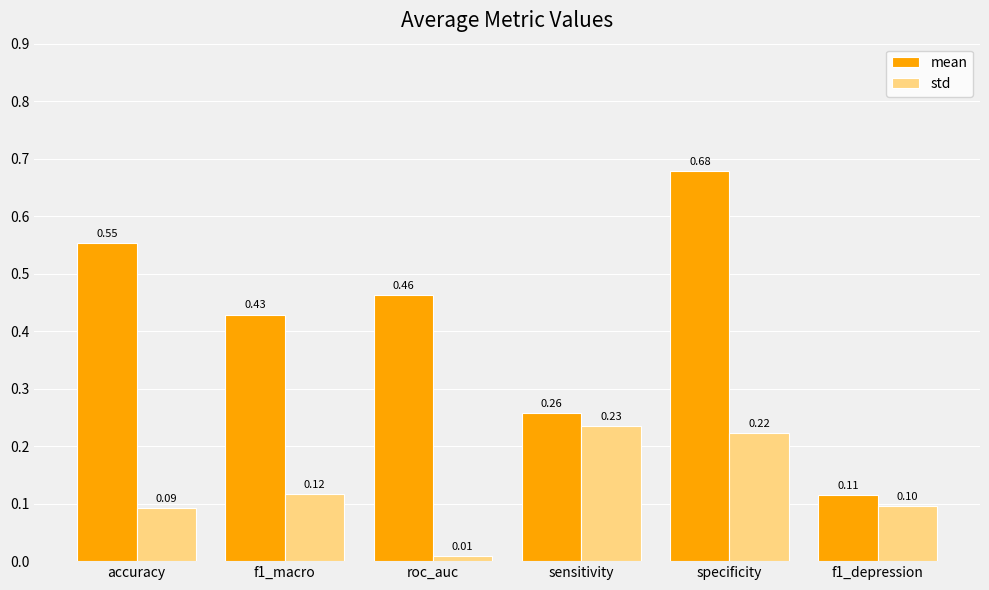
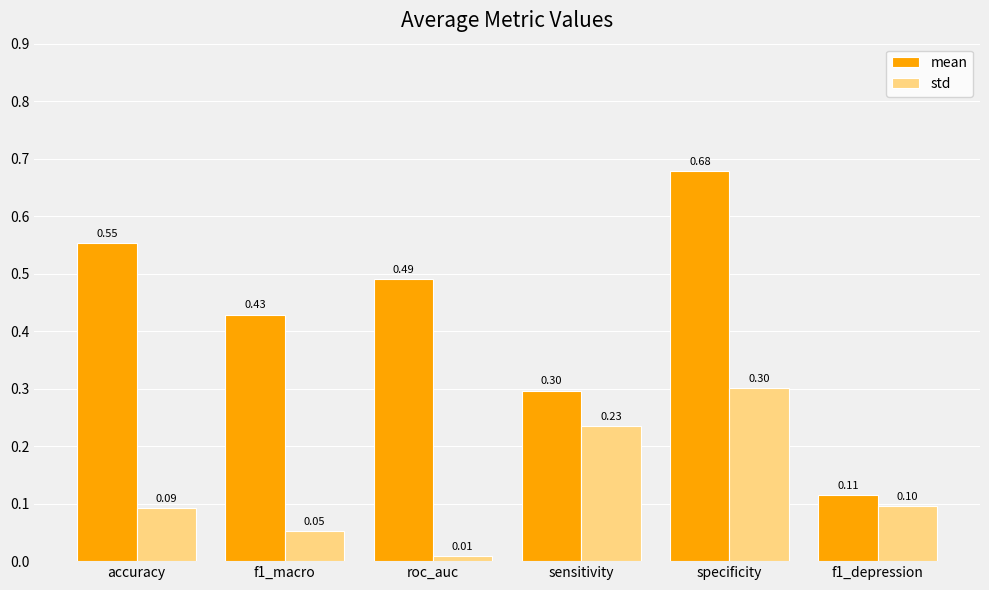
std, f1_macro: 0.12 -> 0.05
mean, roc_auc: 0.46 -> 0.49
mean, sensitivity: 0.26 -> 0.30
std, specificity: 0.22 -> 0.30
